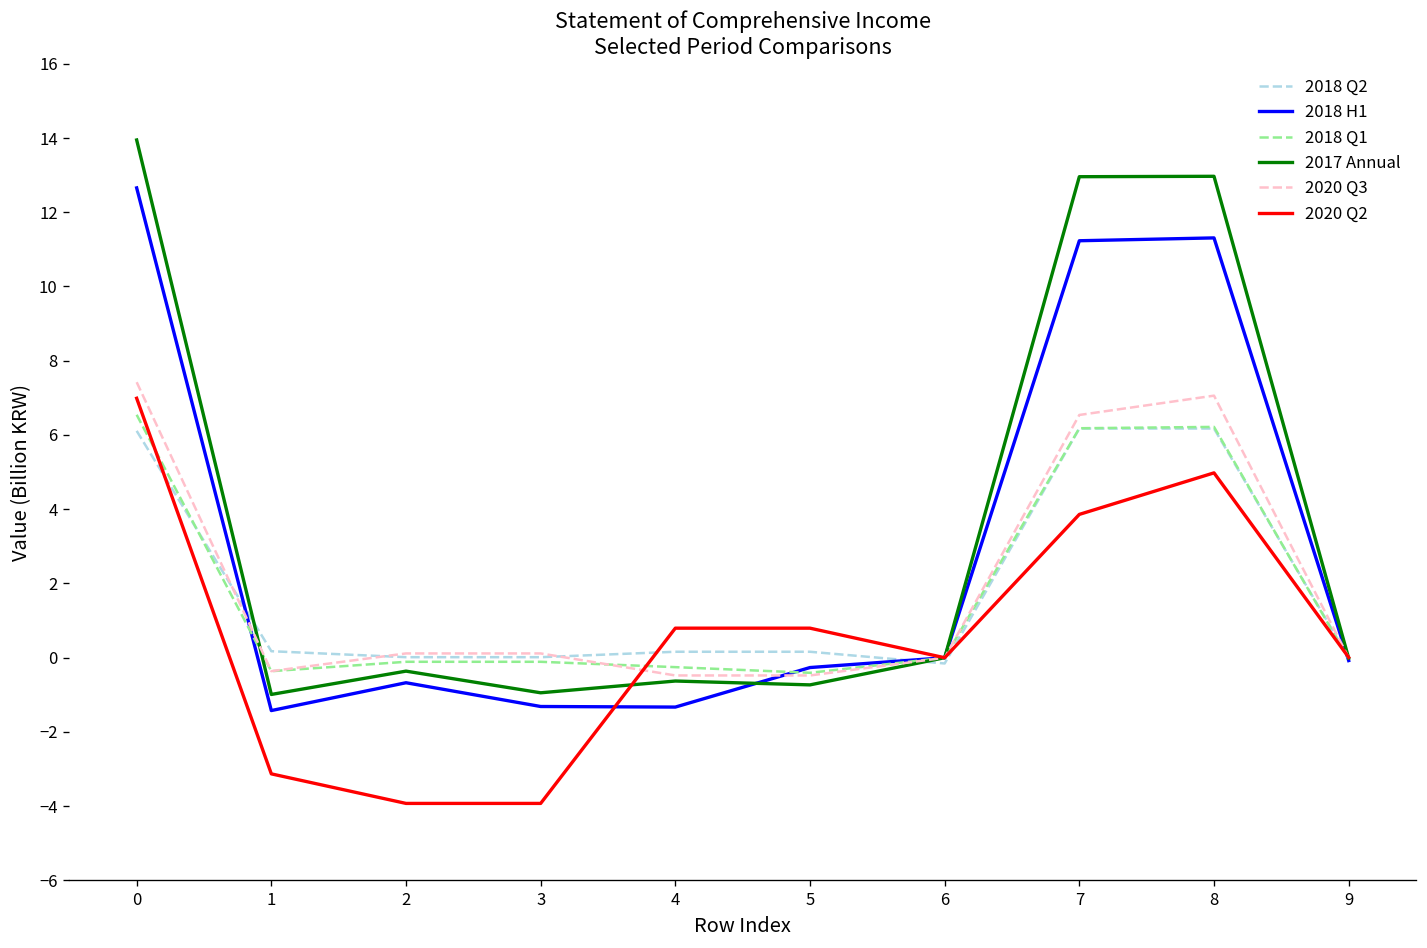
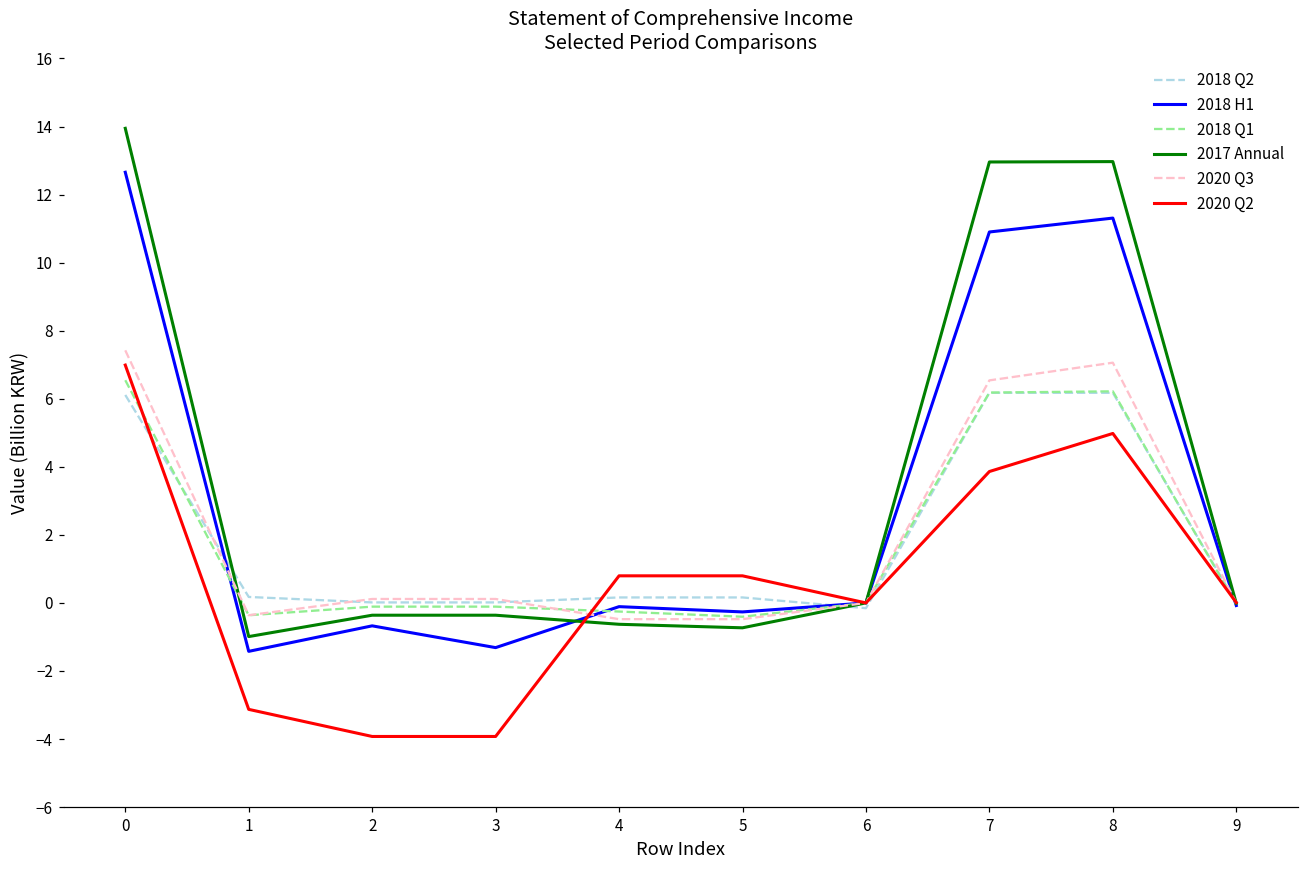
2017 Annual, 3: -0.9 -> -0.4
2018 H1, 4: -1.3 -> -0.1
2018 H1, 7: 11.2 -> 10.9
